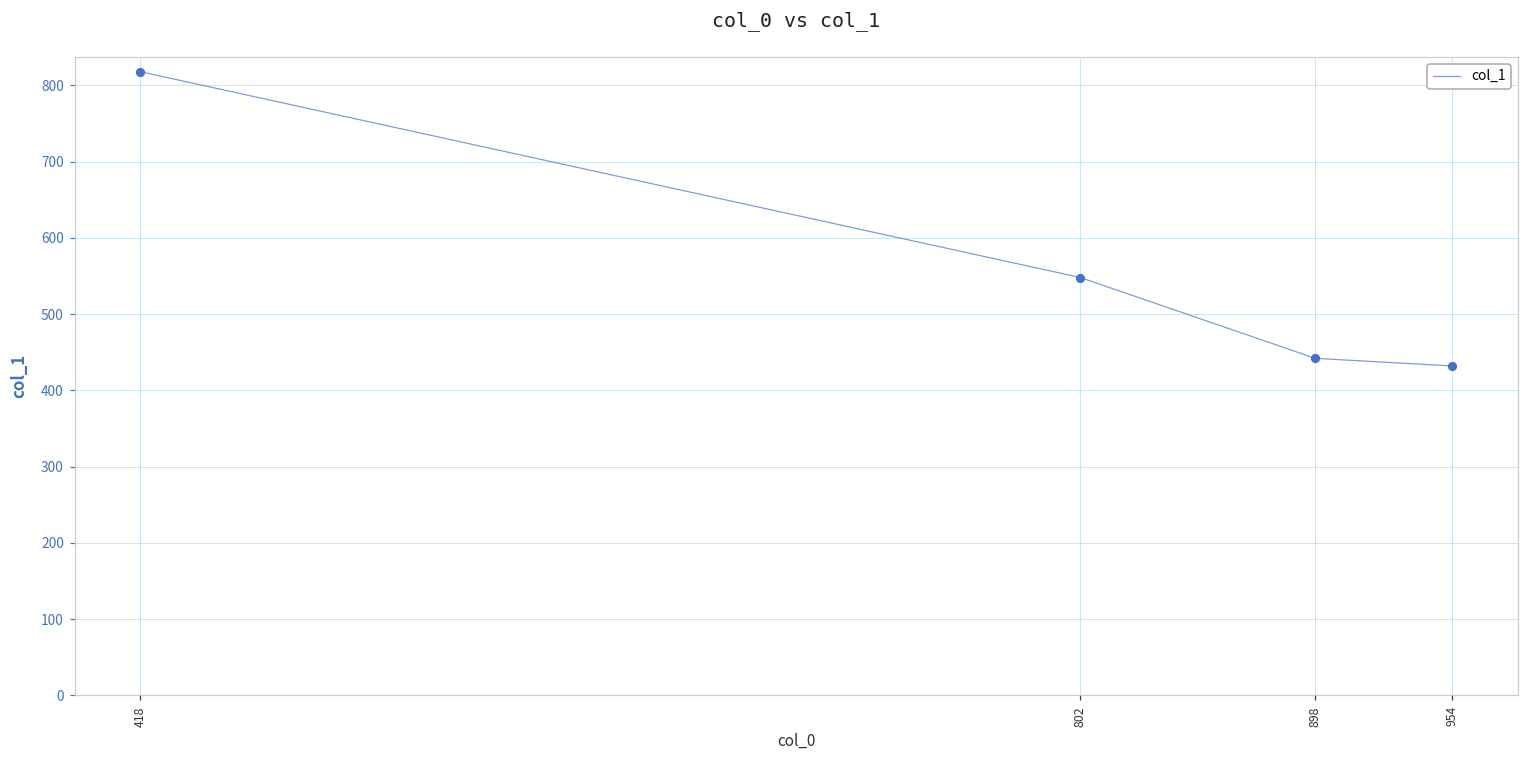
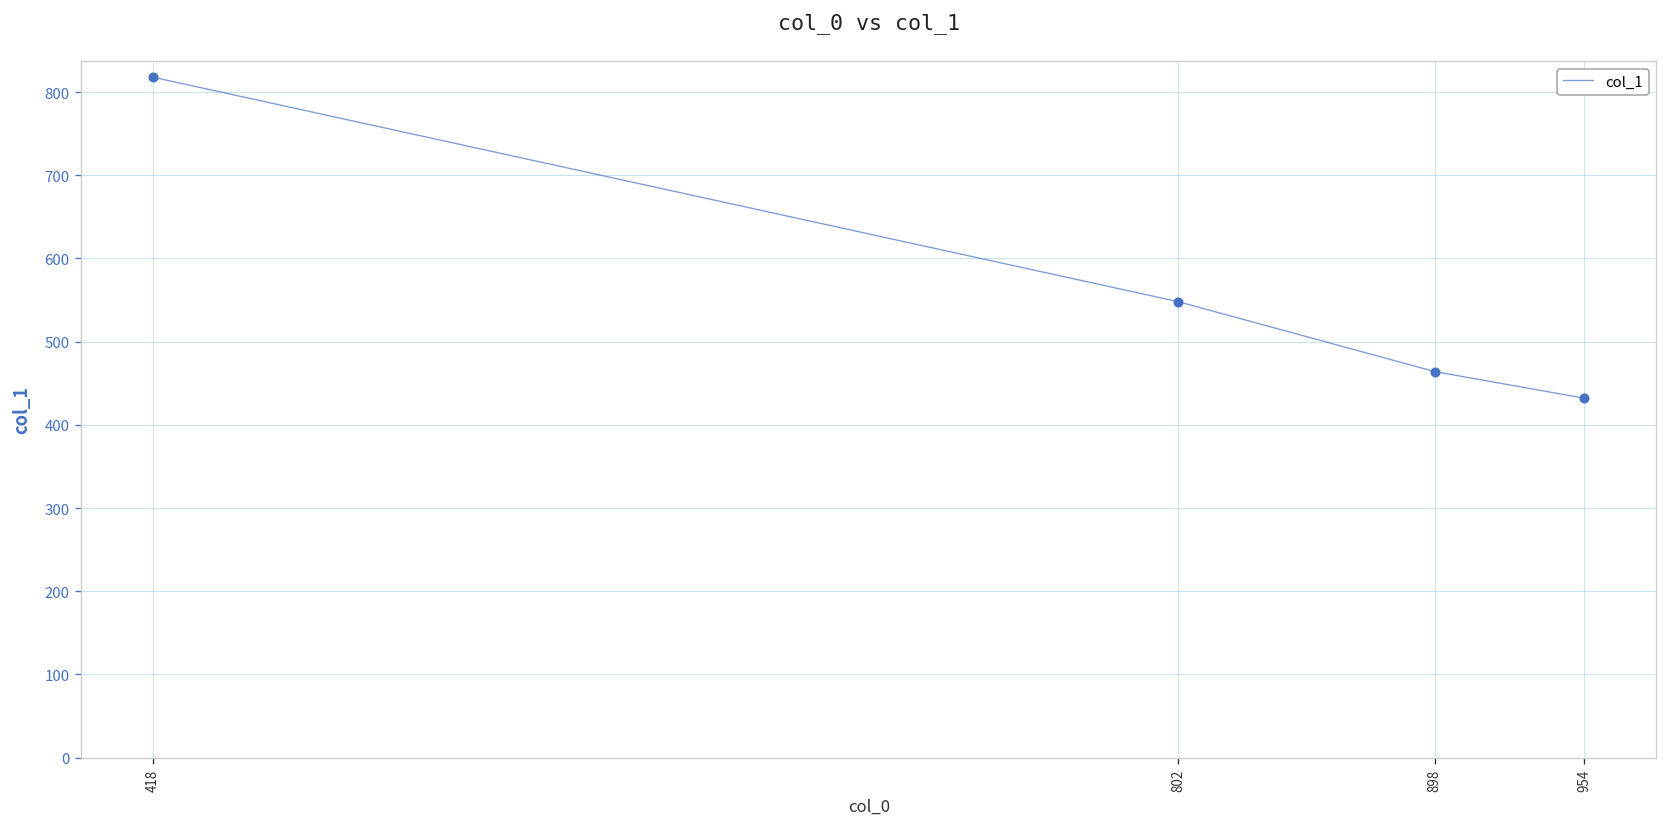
898: 440 -> 460
